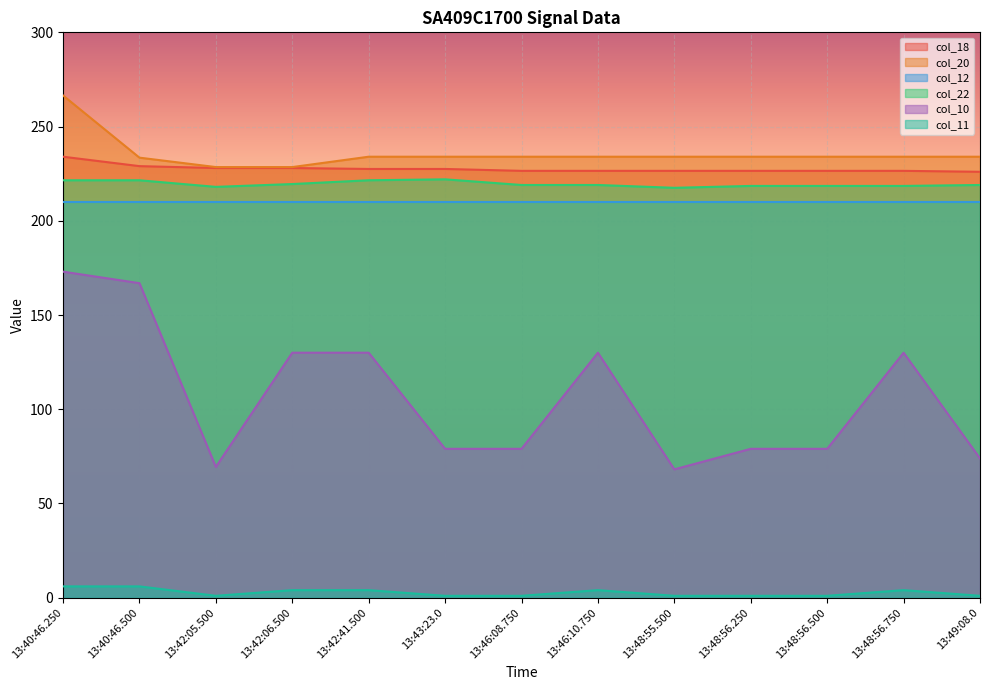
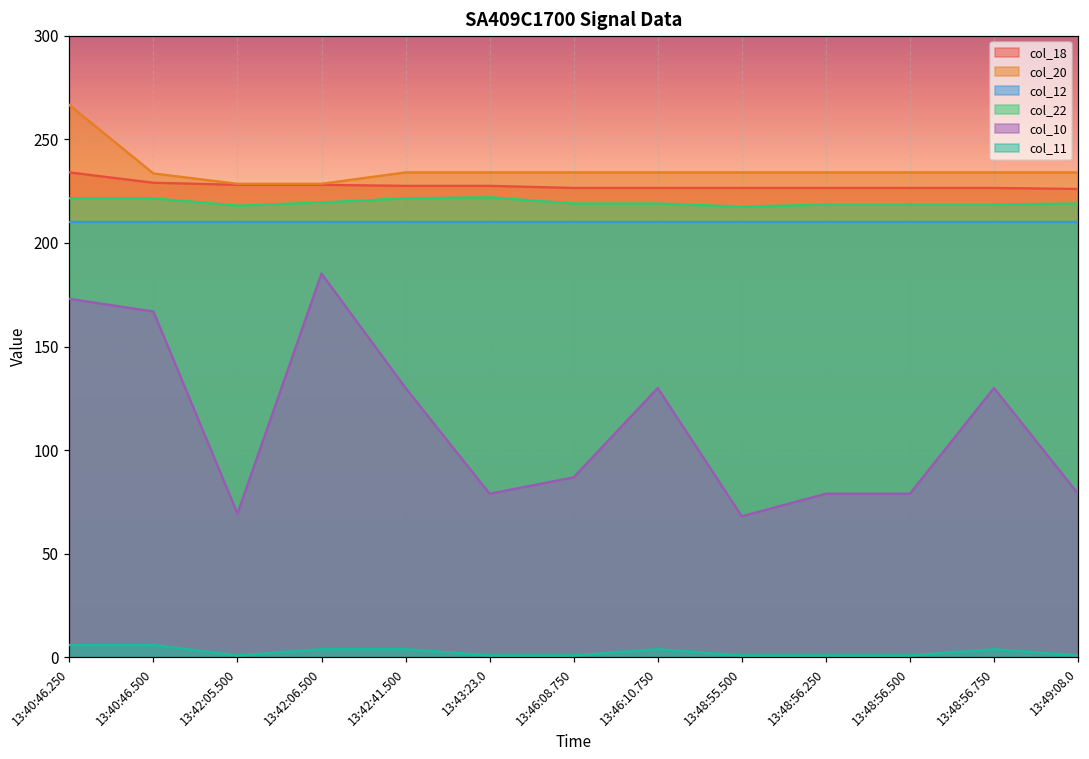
col_10, 13:42:06.500: 130 -> 185
col_10, 13:46:08.750: 79 -> 87
col_10, 13:49:08.0: 74 -> 79
